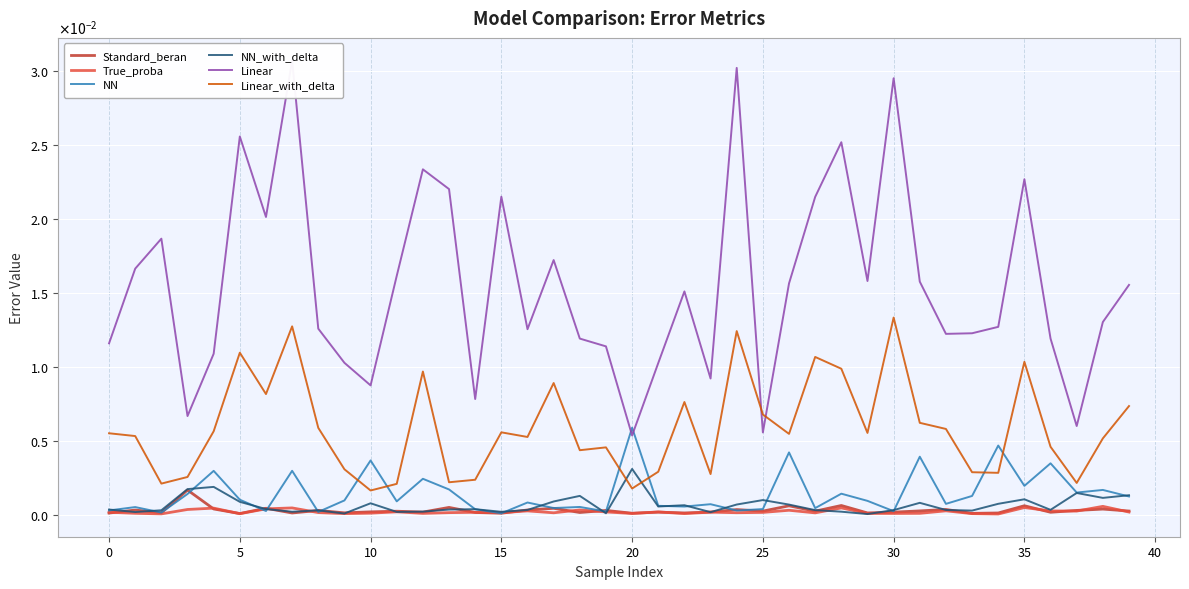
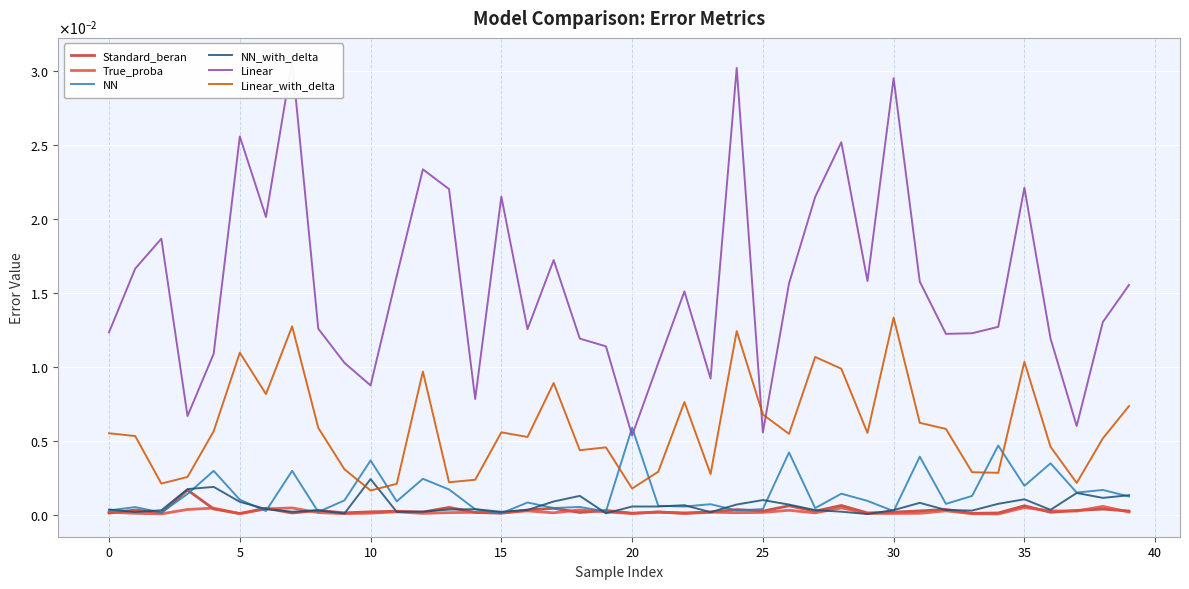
Linear, 0: 0.0116 -> 0.0124
NN_with_delta, 10: 0.0008 -> 0.0024
NN_with_delta, 20: 0.0031 -> 0.0006
Linear, 35: 0.0227 -> 0.0221
